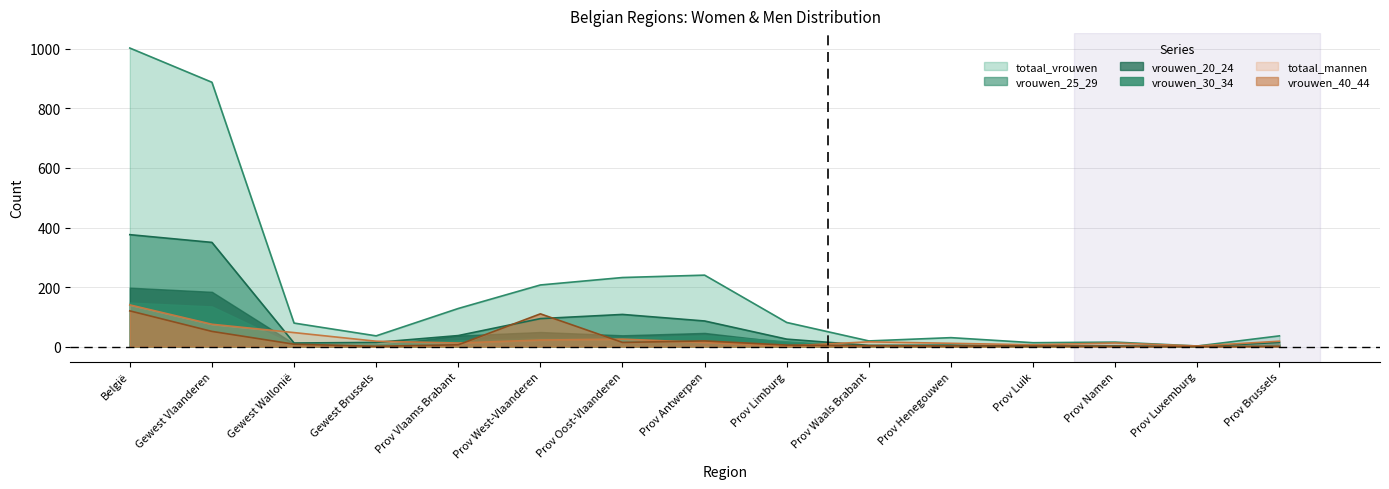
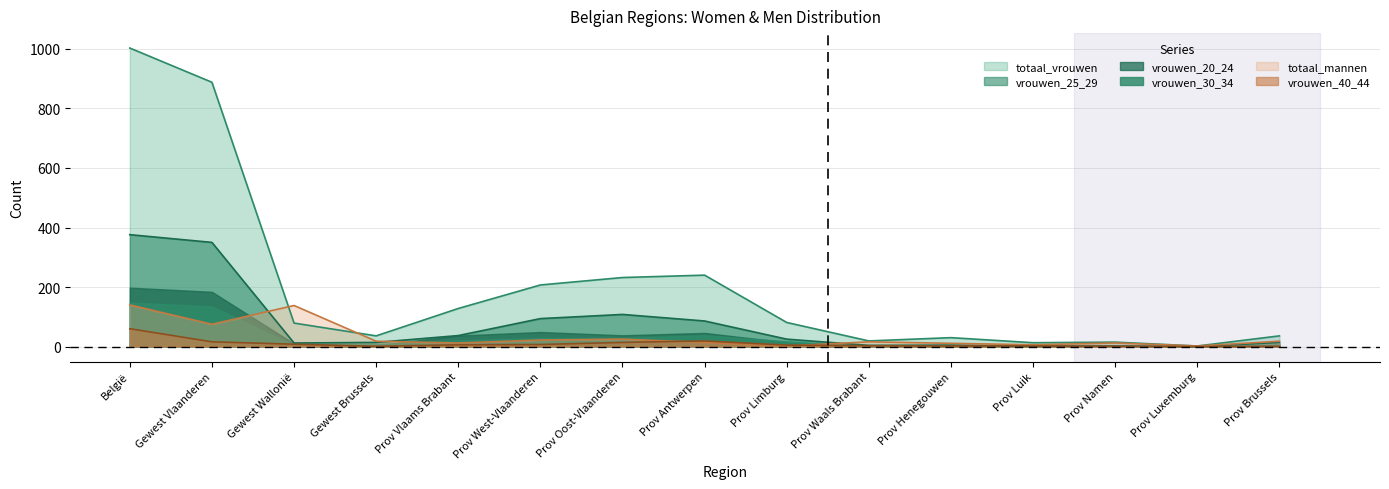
vrouwen_40_44, België: 120 -> 60
vrouwen_40_44, Gewest Vlaanderen: 50 -> 20
totaal_mannen, Gewest Wallonië: 50 -> 140
vrouwen_40_44, Prov West-Vlaanderen: 110 -> 10
